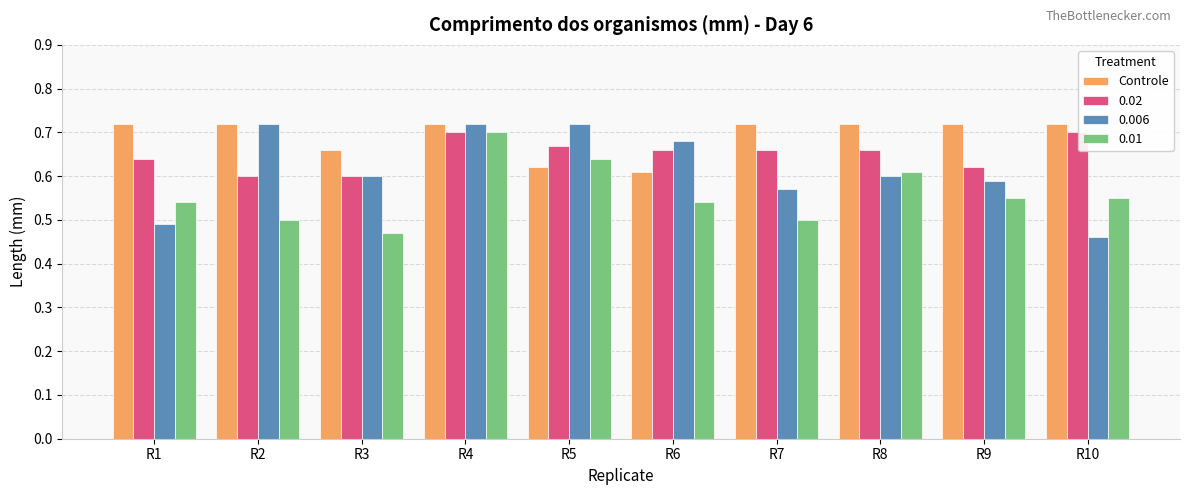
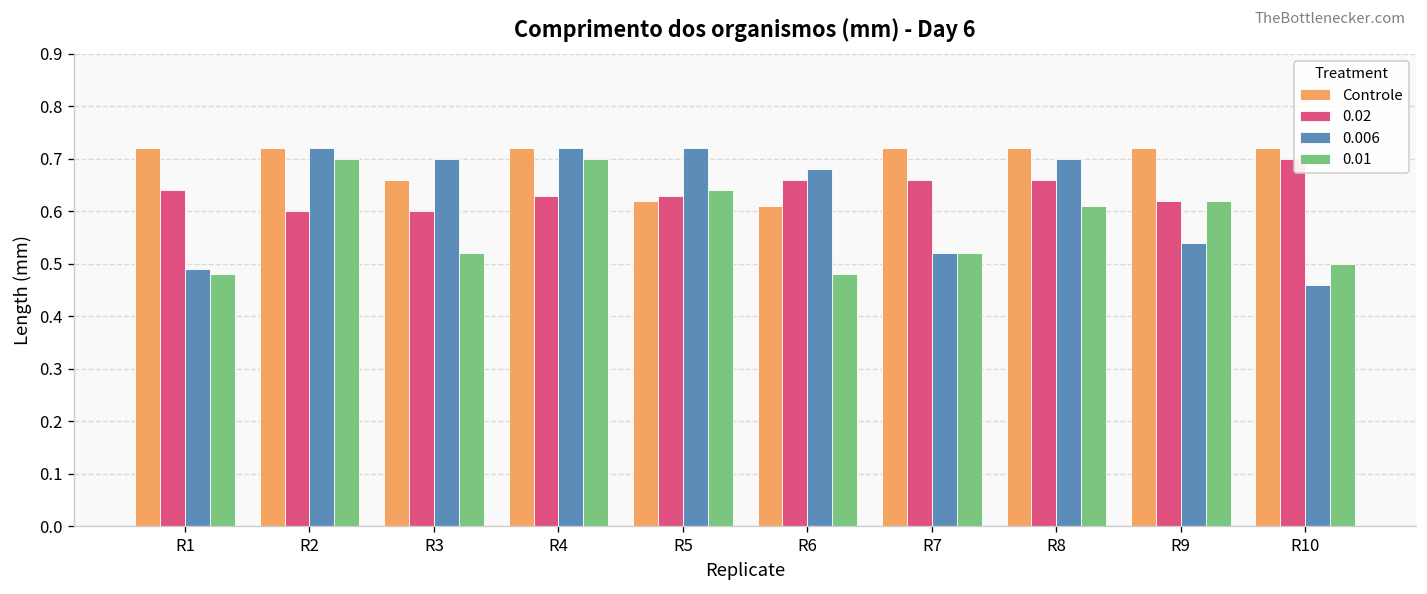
0.01, R1: 0.54 -> 0.48
0.01, R2: 0.5 -> 0.7
0.006, R3: 0.6 -> 0.7
0.01, R3: 0.47 -> 0.52
0.02, R4: 0.70 -> 0.63
0.02, R5: 0.67 -> 0.63
0.01, R6: 0.54 -> 0.48
0.006, R7: 0.57 -> 0.52
0.01, R7: 0.50 -> 0.52
0.006, R8: 0.6 -> 0.7
0.006, R9: 0.59 -> 0.54
0.01, R9: 0.55 -> 0.62
0.01, R10: 0.55 -> 0.50
